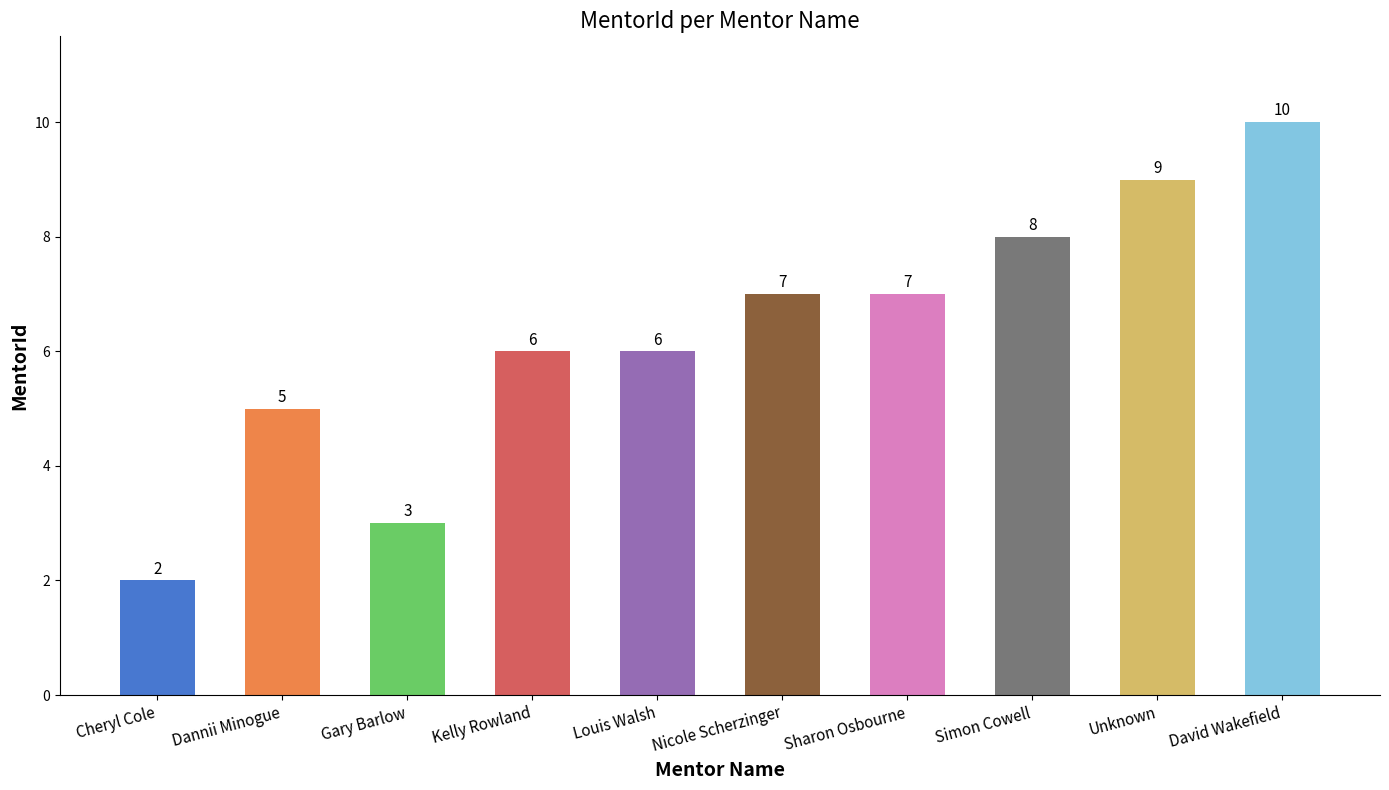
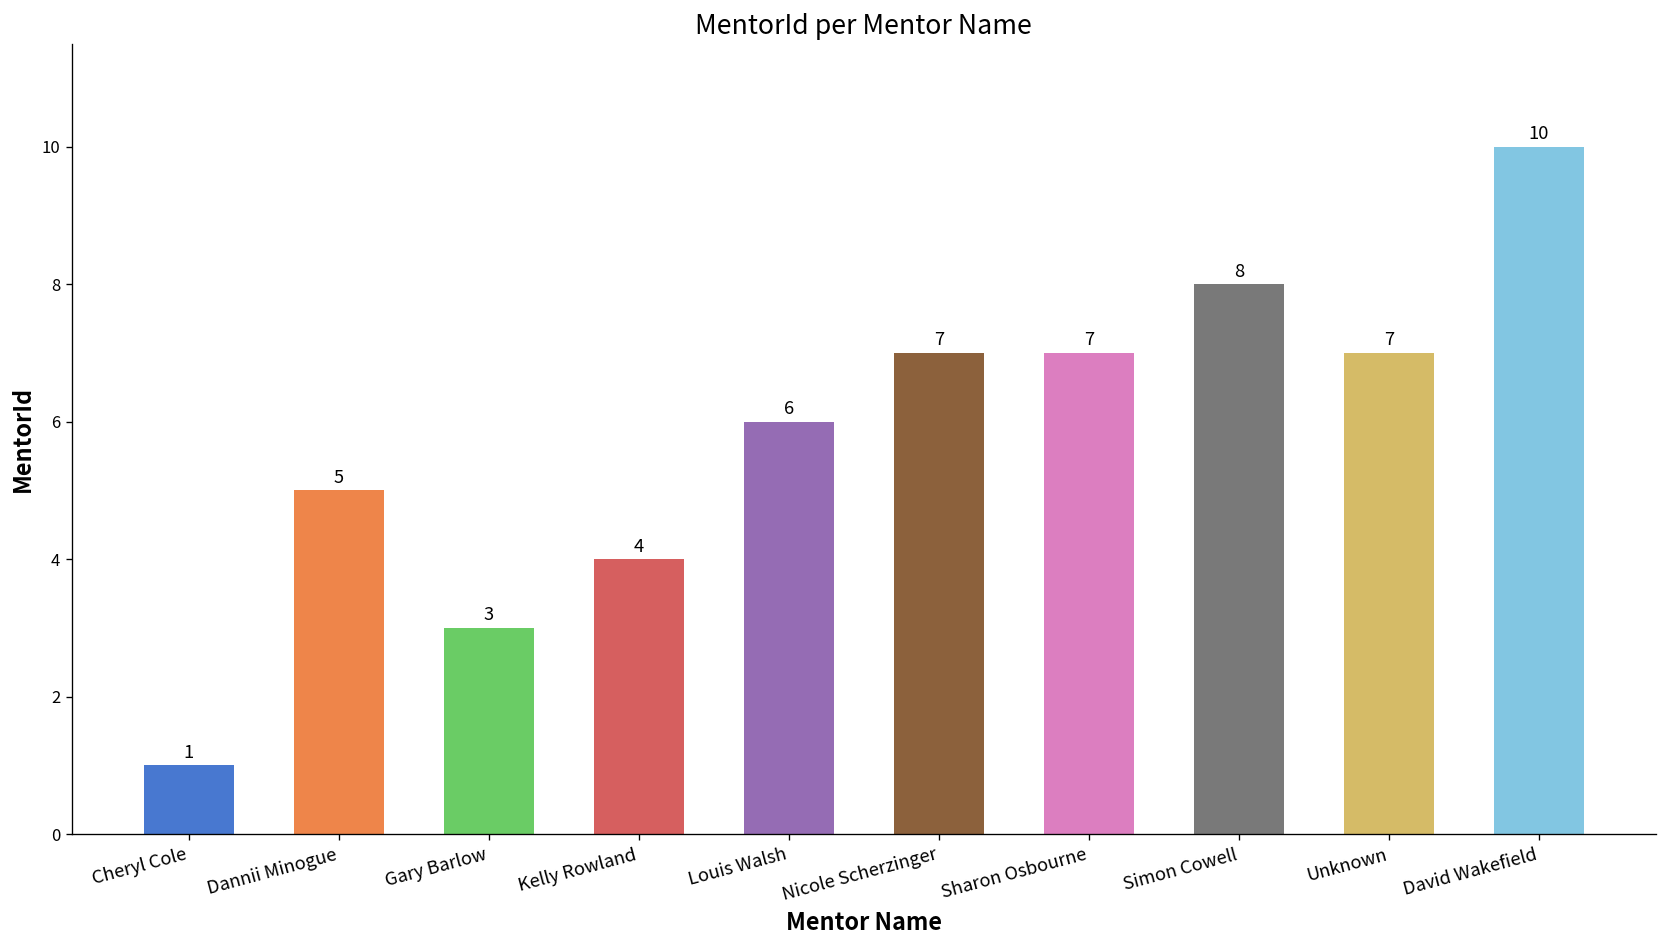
Cheryl Cole: 2 -> 1
Kelly Rowland: 6 -> 4
Unknown: 9 -> 7
